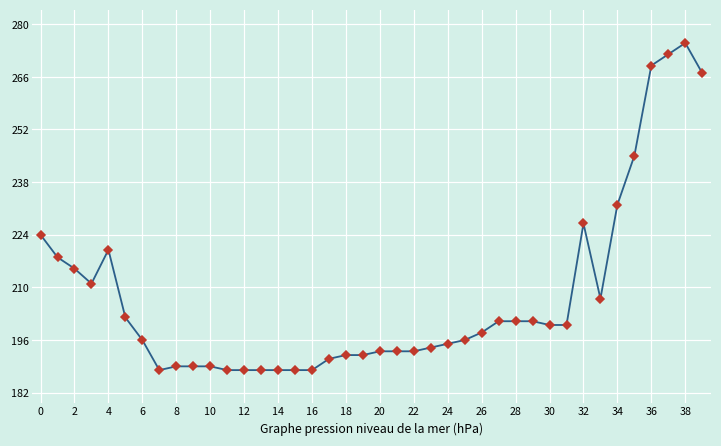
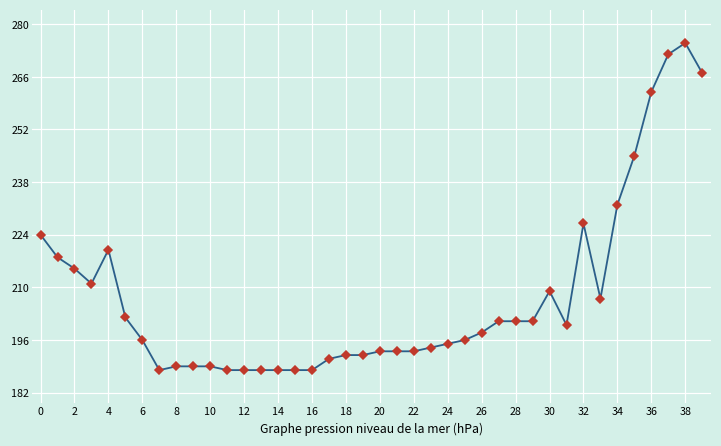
30: 200 -> 209
36: 269 -> 262
